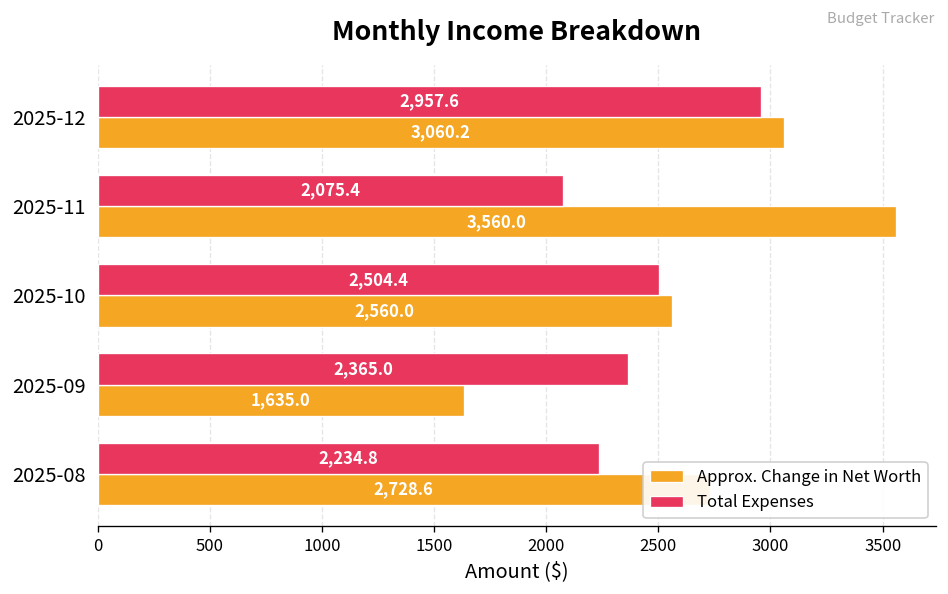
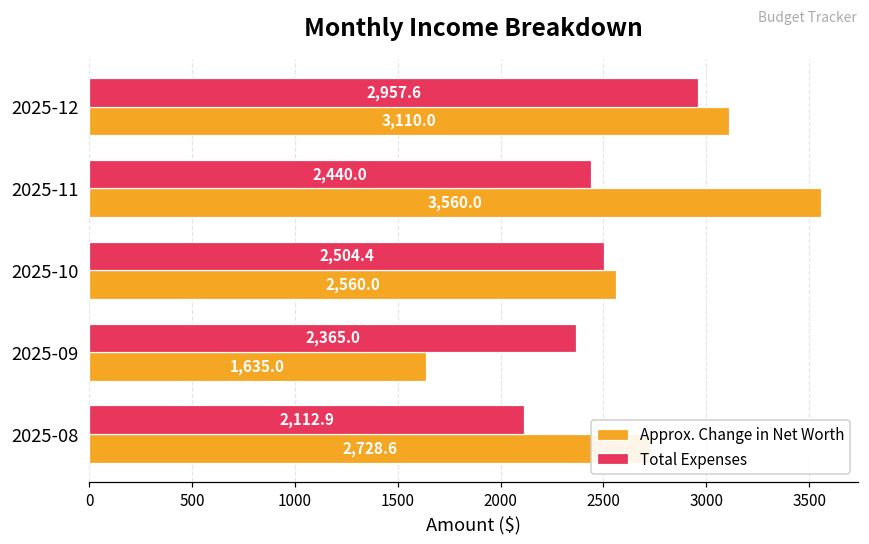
Approx. Change in Net Worth, 2025-12: 3,060.2 -> 3,110.0
Total Expenses, 2025-11: 2,075.4 -> 2,440.0
Total Expenses, 2025-08: 2,234.8 -> 2,112.9
